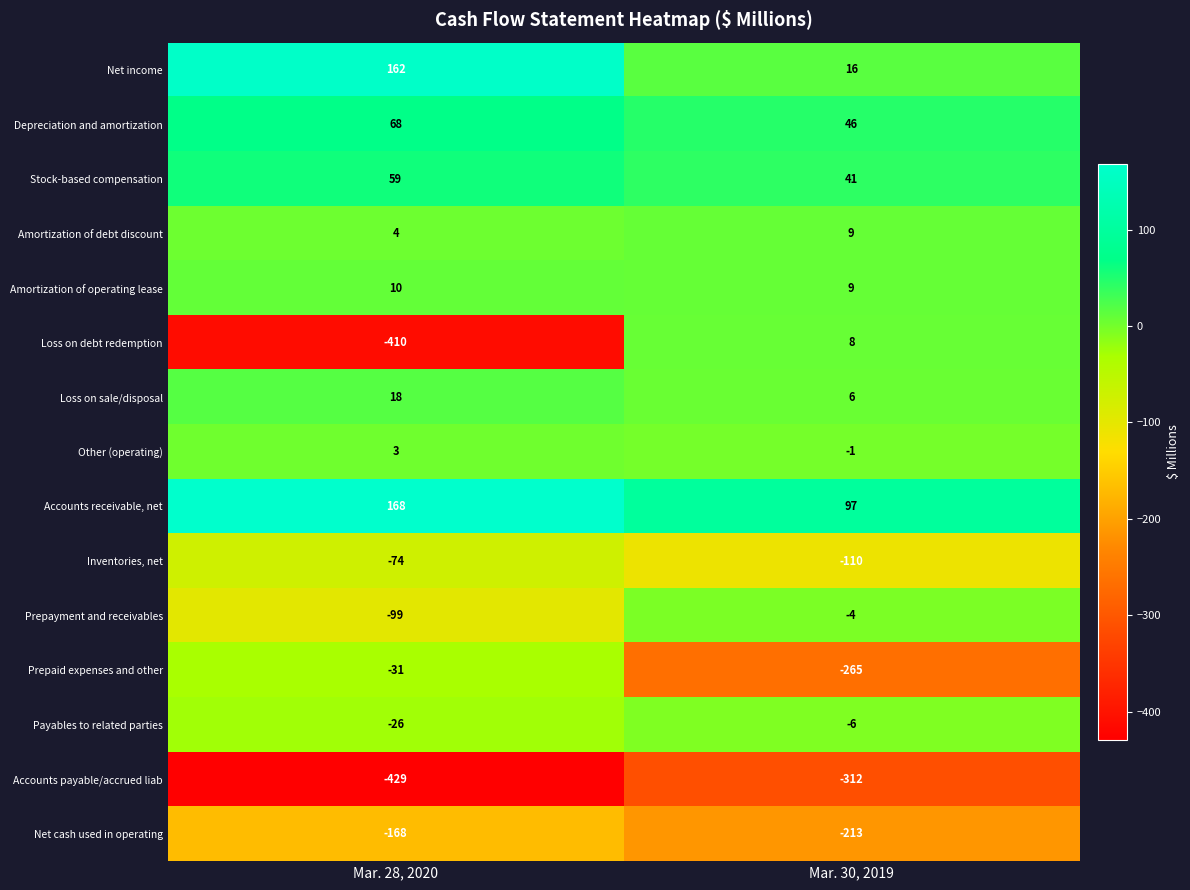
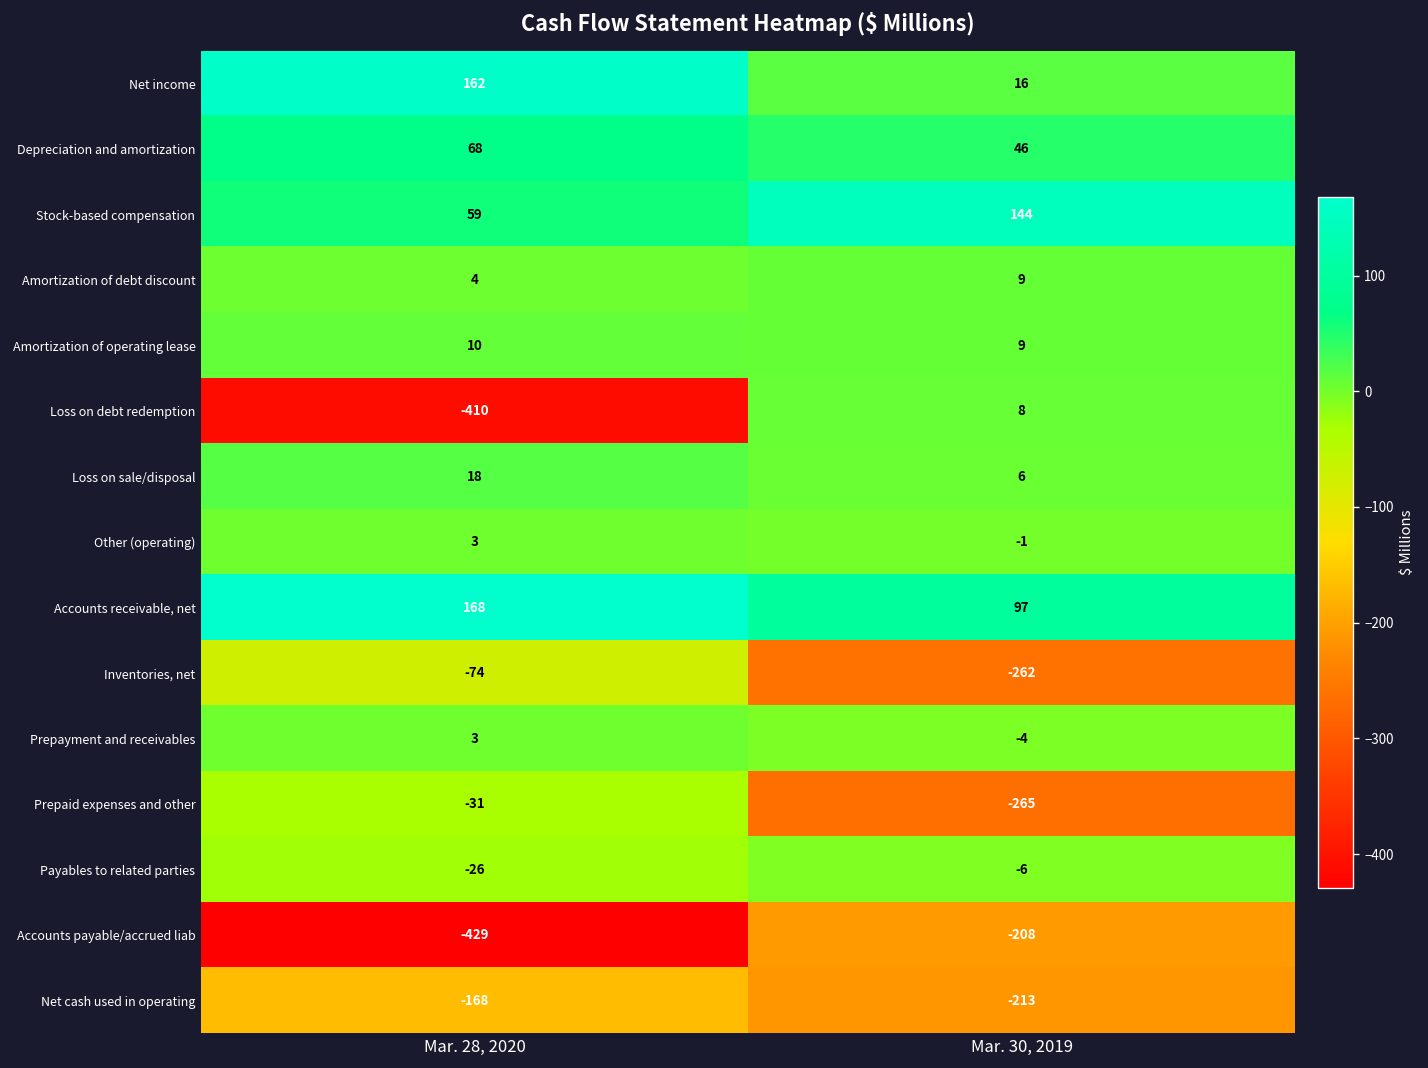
Stock-based compensation, Mar. 30, 2019: 41 -> 144
Inventories, net, Mar. 30, 2019: -110 -> -262
Prepayment and receivables, Mar. 28, 2020: -99 -> 3
Accounts payable/accrued liab, Mar. 30, 2019: -312 -> -208
